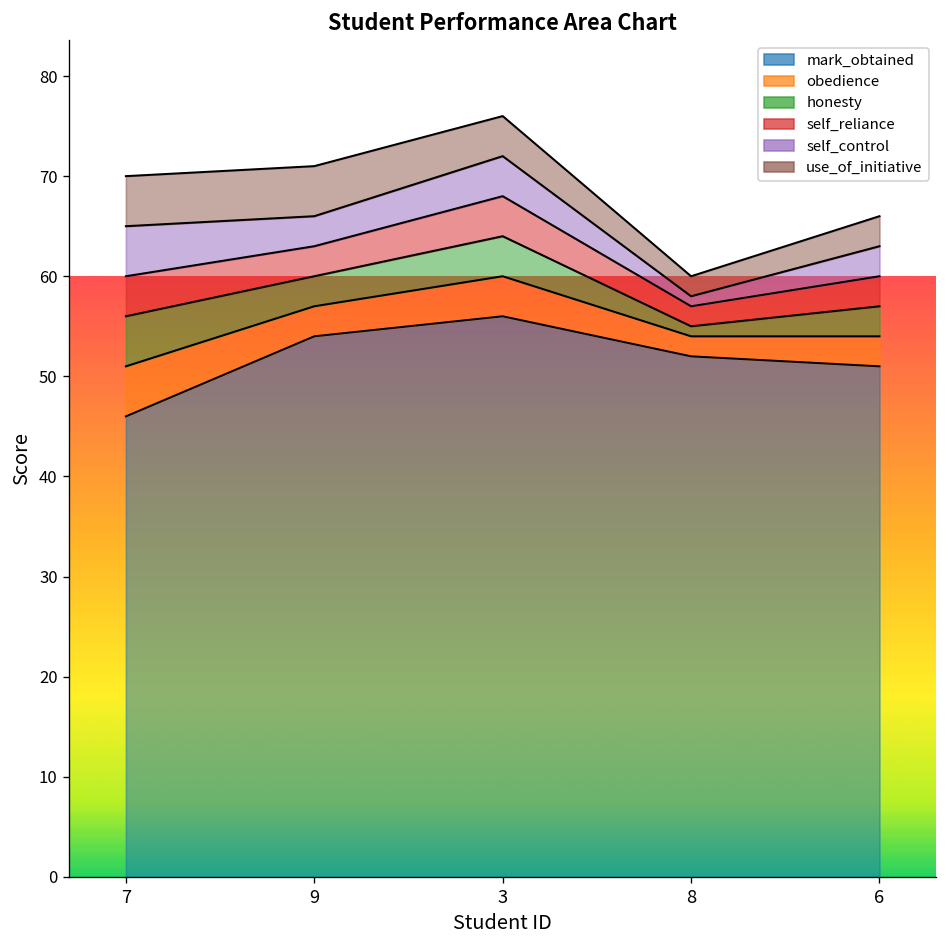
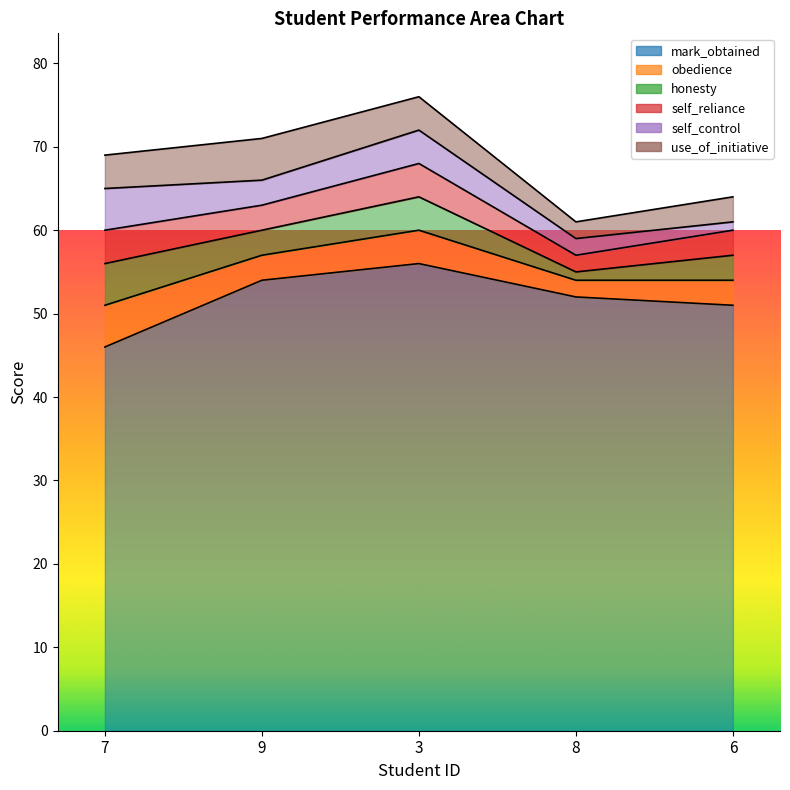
use_of_initiative, 7: 5 -> 4
self_control, 8: 1 -> 2
self_control, 6: 3 -> 1
